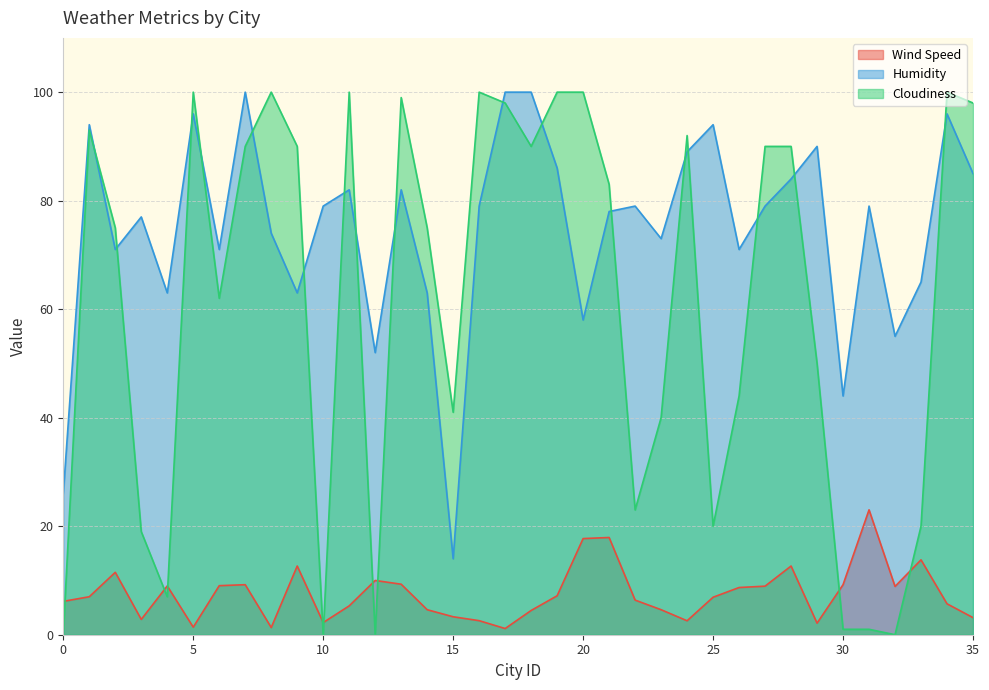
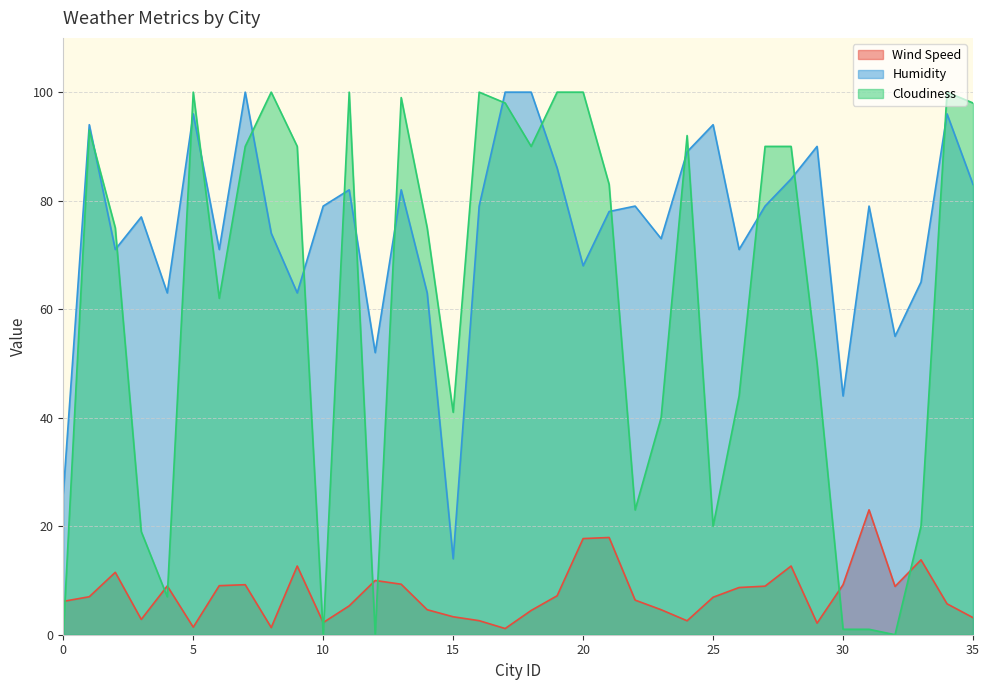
Humidity, 20: 58 -> 68
Humidity, 35: 85 -> 83
